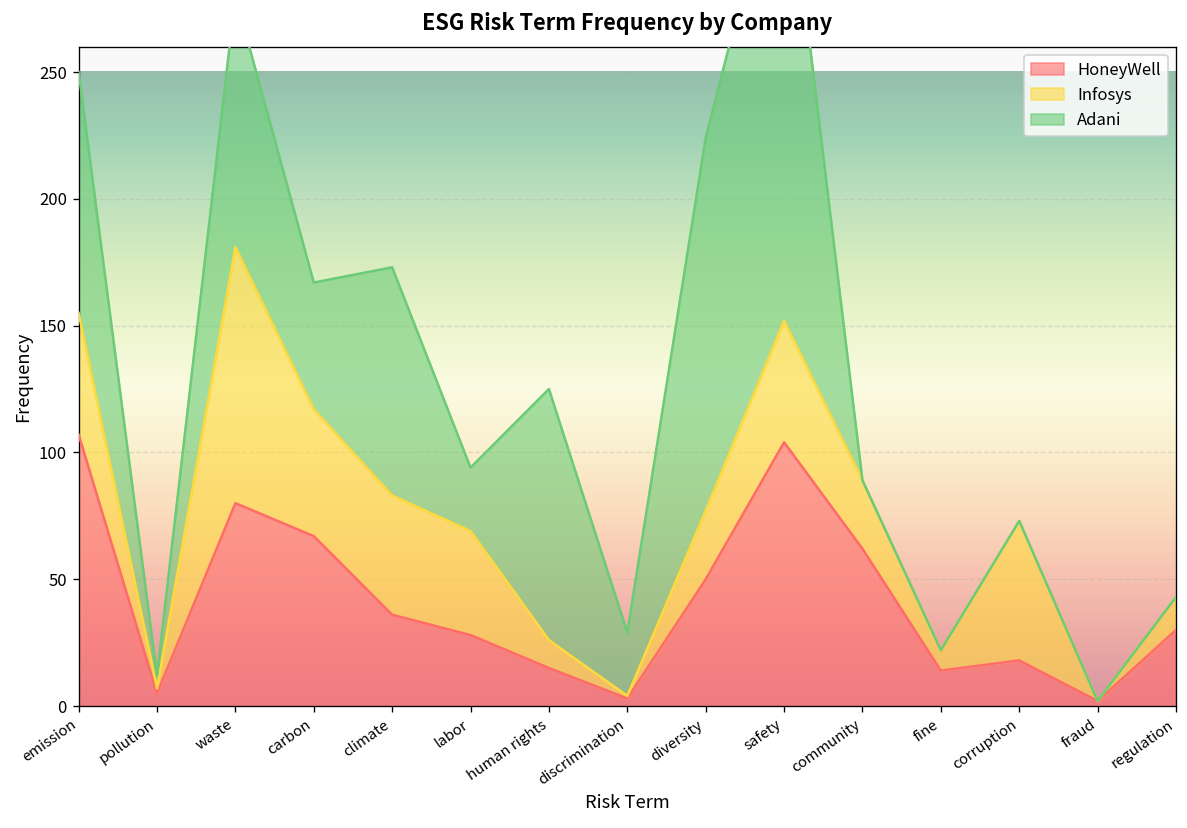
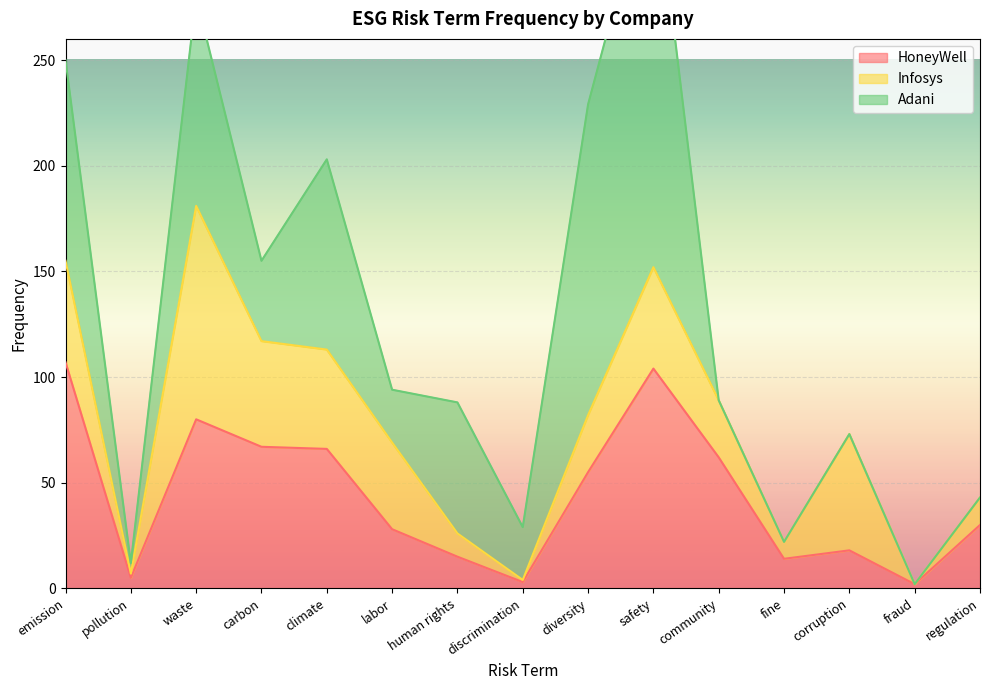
Adani, carbon: 50 -> 38
HoneyWell, climate: 36 -> 66
Adani, human rights: 99 -> 62
HoneyWell, diversity: 50 -> 55
